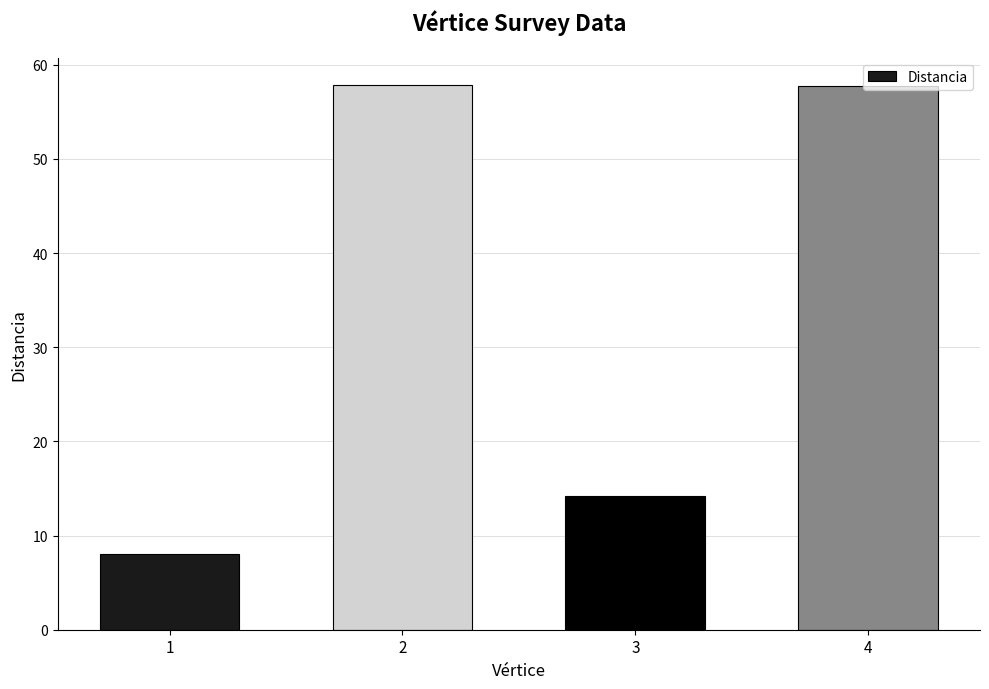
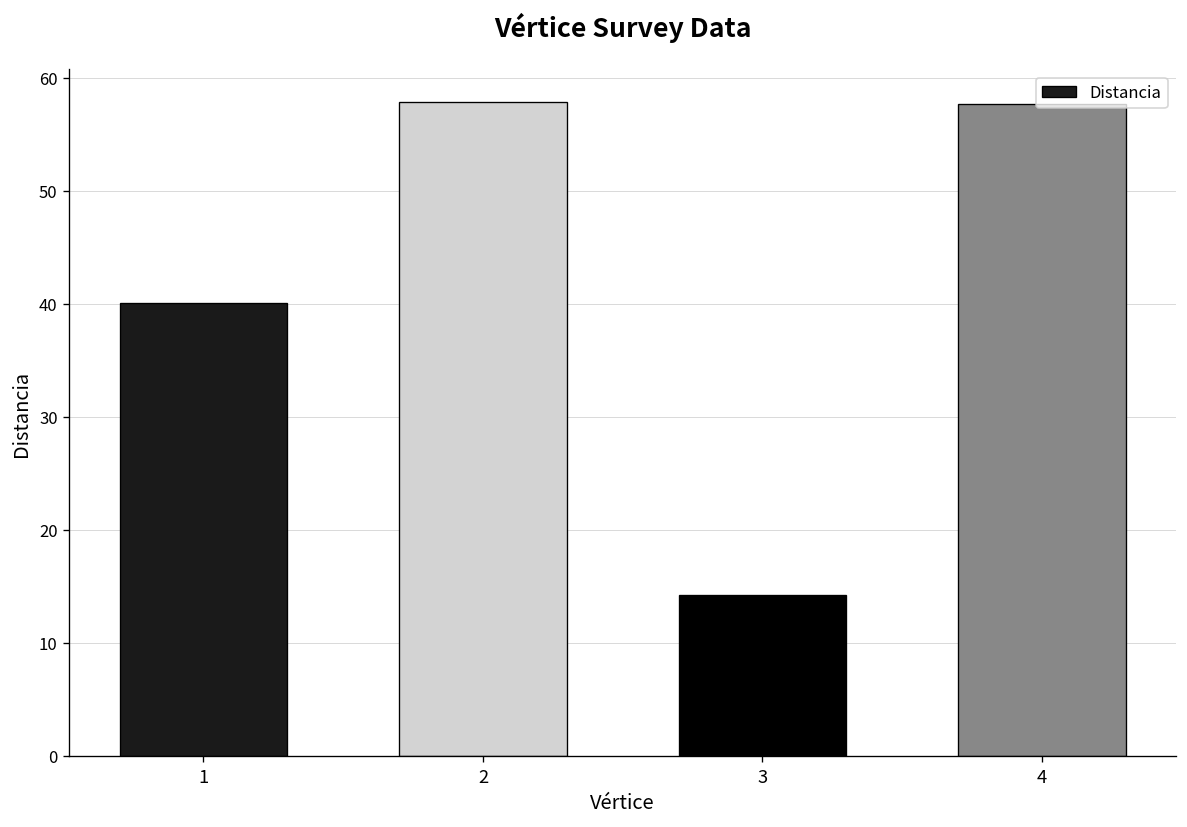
1: 8 -> 40
